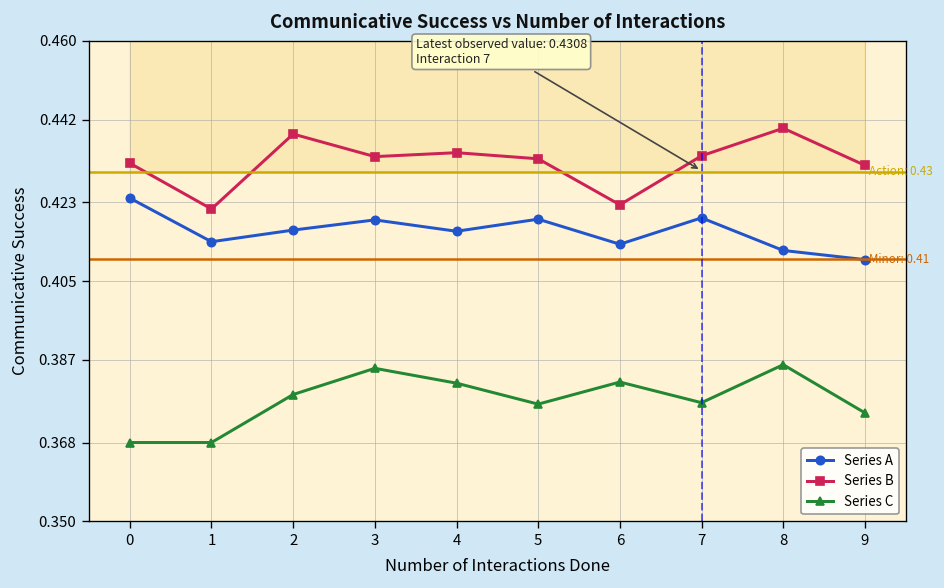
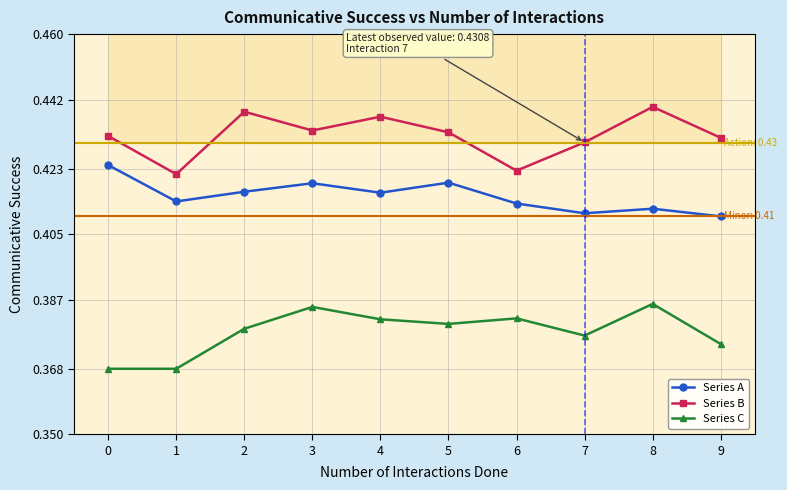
Series B, 4: 0.434 -> 0.437
Series C, 5: 0.377 -> 0.380
Series A, 7: 0.419 -> 0.411
Series B, 7: 0.434 -> 0.430
